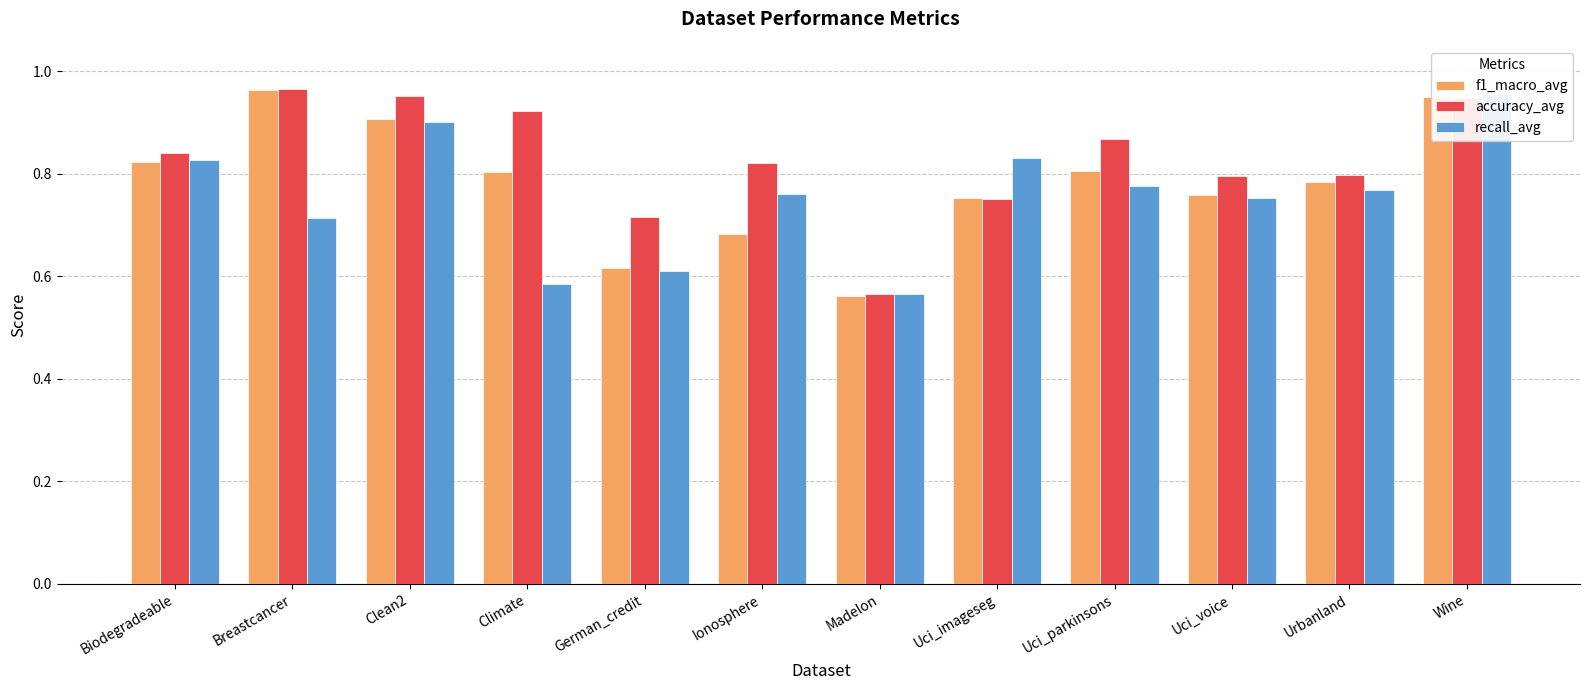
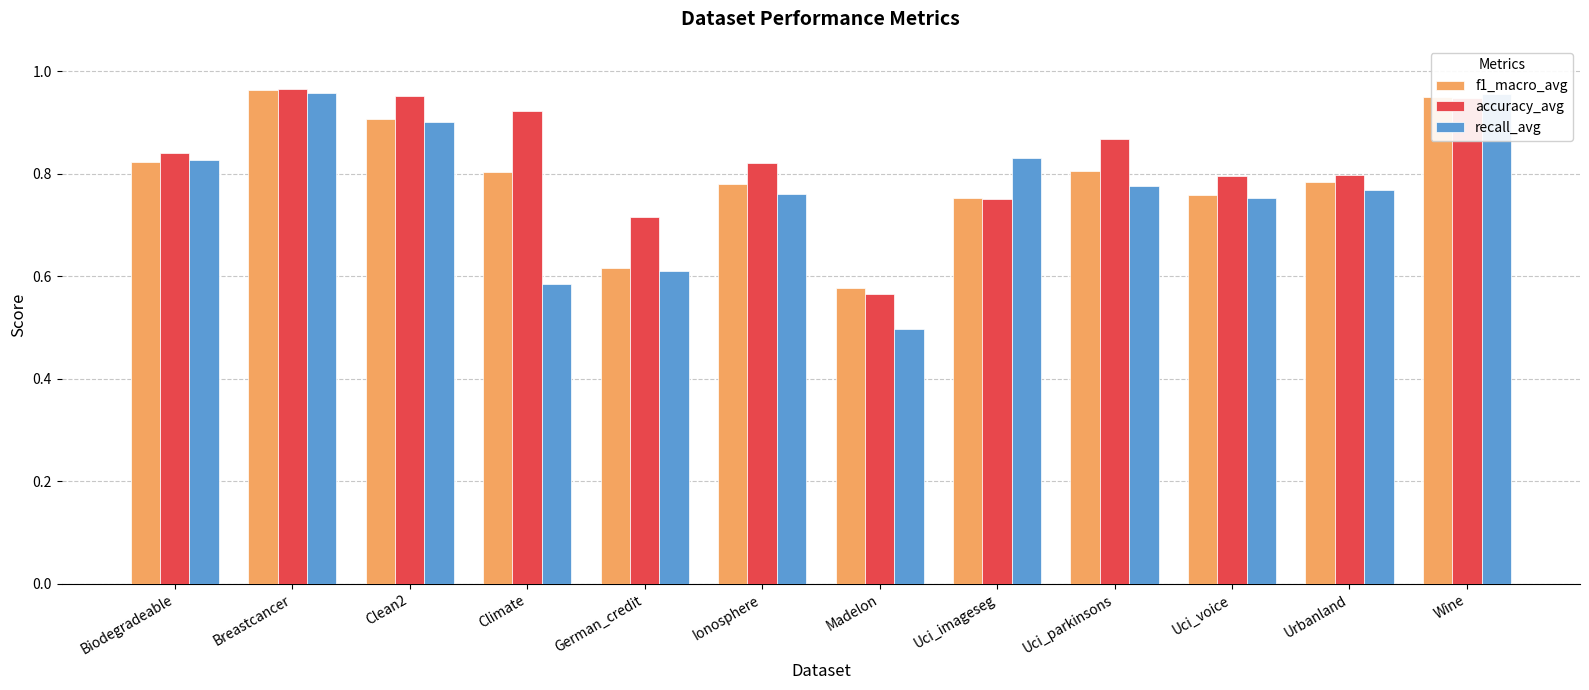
recall_avg, Breastcancer: 0.71 -> 0.96
f1_macro_avg, Ionosphere: 0.68 -> 0.78
f1_macro_avg, Madelon: 0.56 -> 0.58
recall_avg, Madelon: 0.57 -> 0.50
